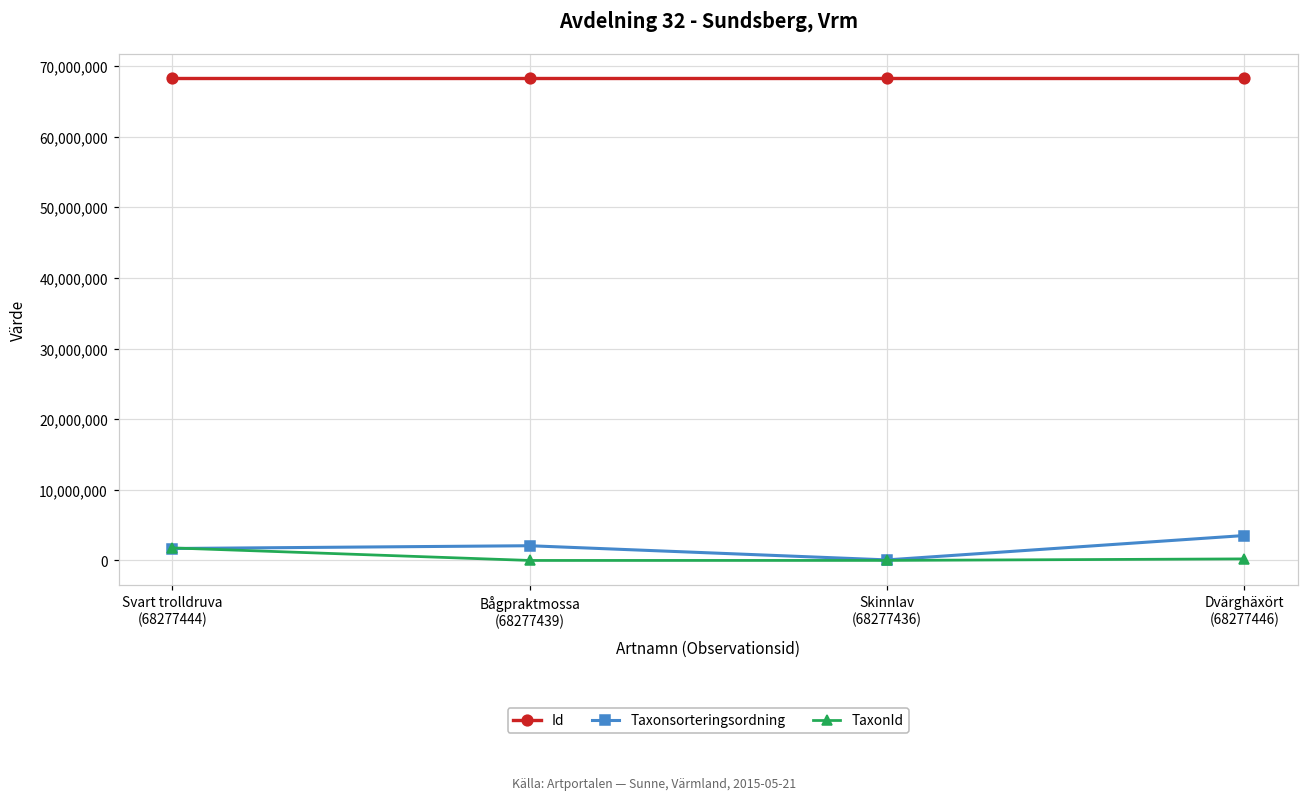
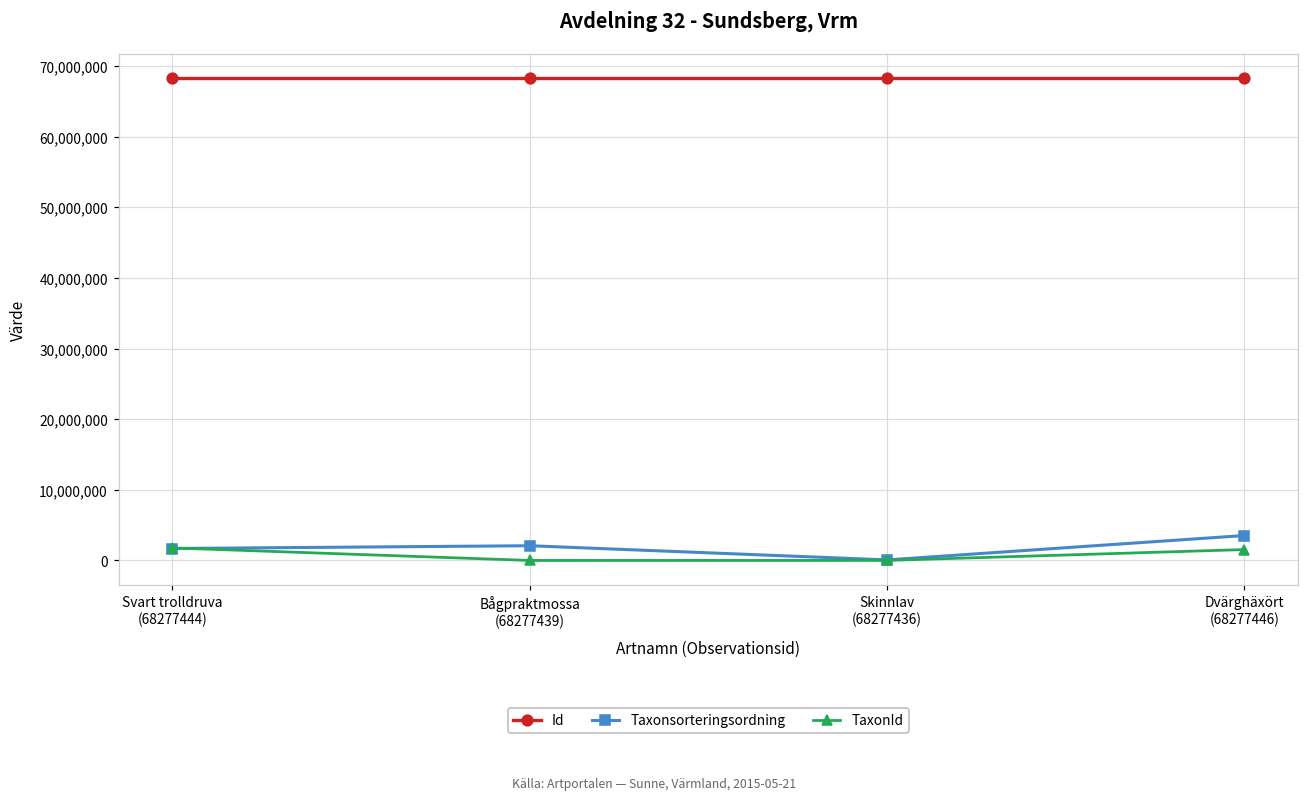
TaxonId, Dvärghäxört (68277446): 0 -> 2,000,000
